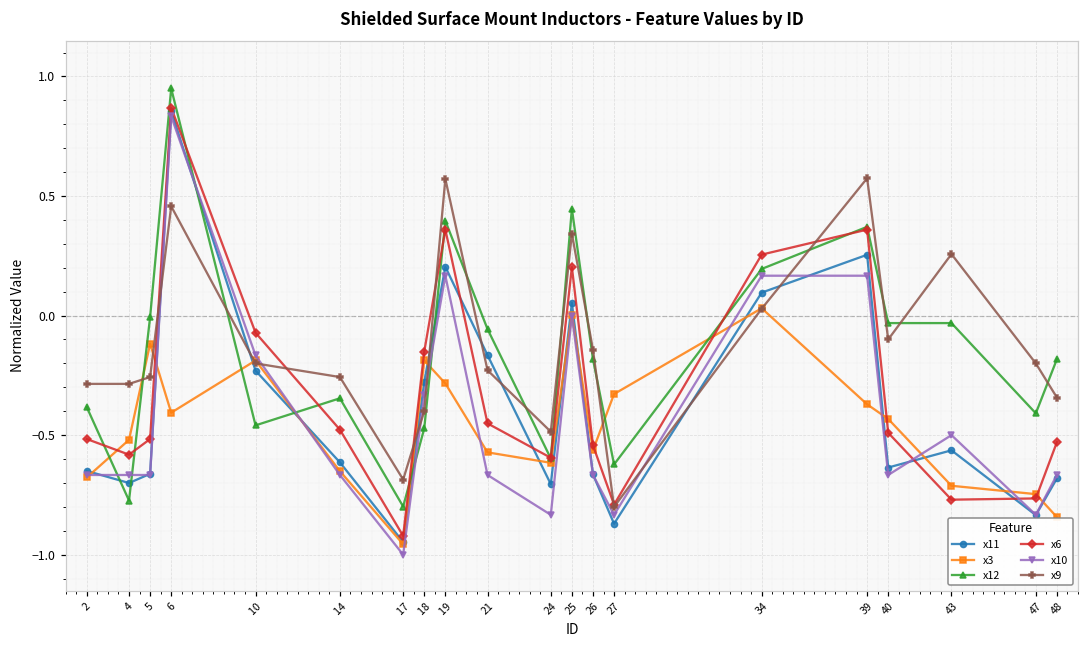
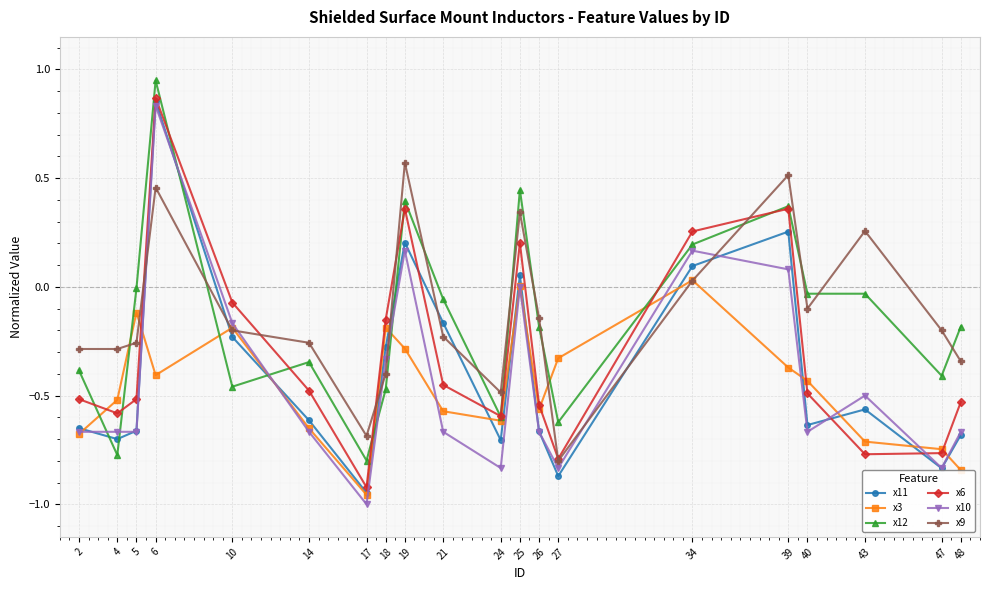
x10, 39: 0.17 -> 0.08
x9, 39: 0.57 -> 0.51
